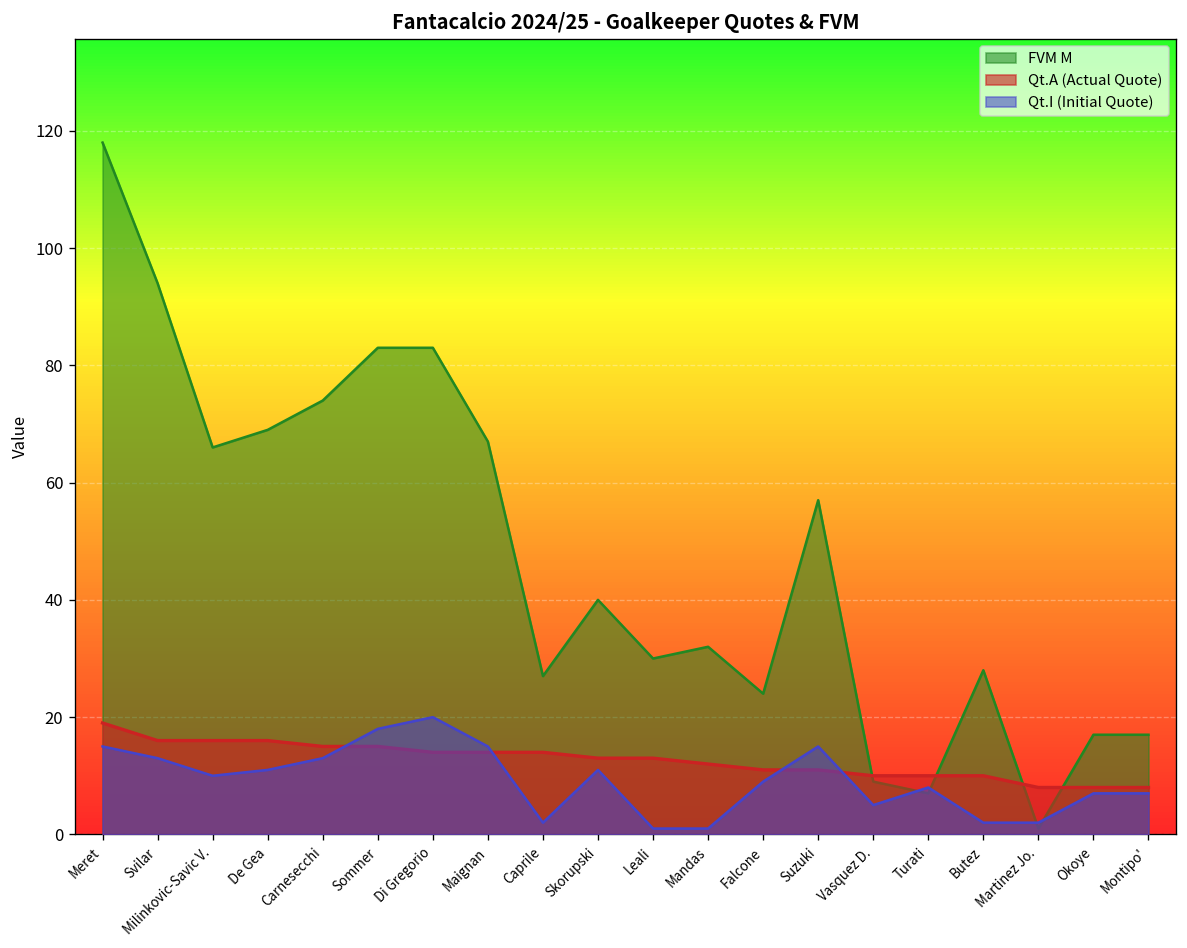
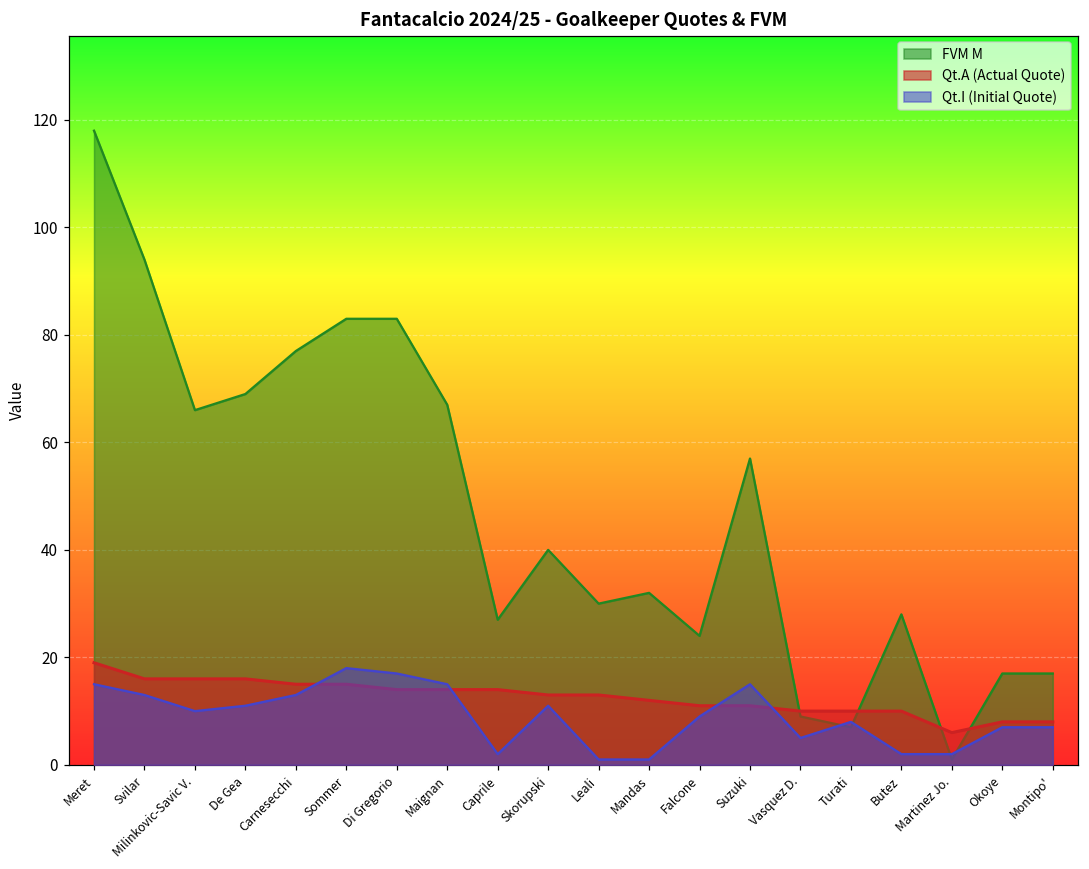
FVM M, Carnesecchi: 74 -> 77
Qt.I (Initial Quote), Di Gregorio: 20 -> 17
Qt.A (Actual Quote), Martinez Jo.: 8 -> 6
